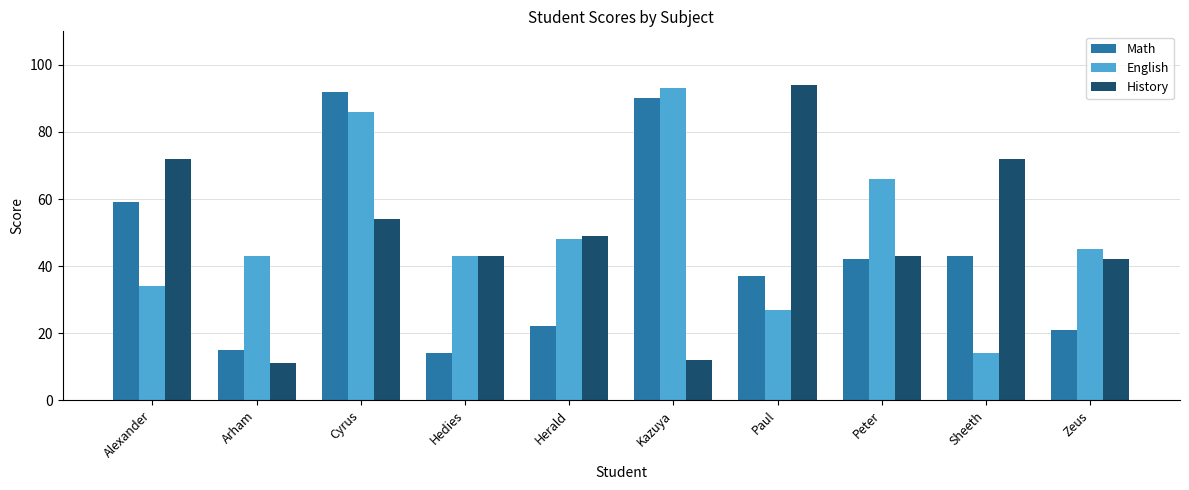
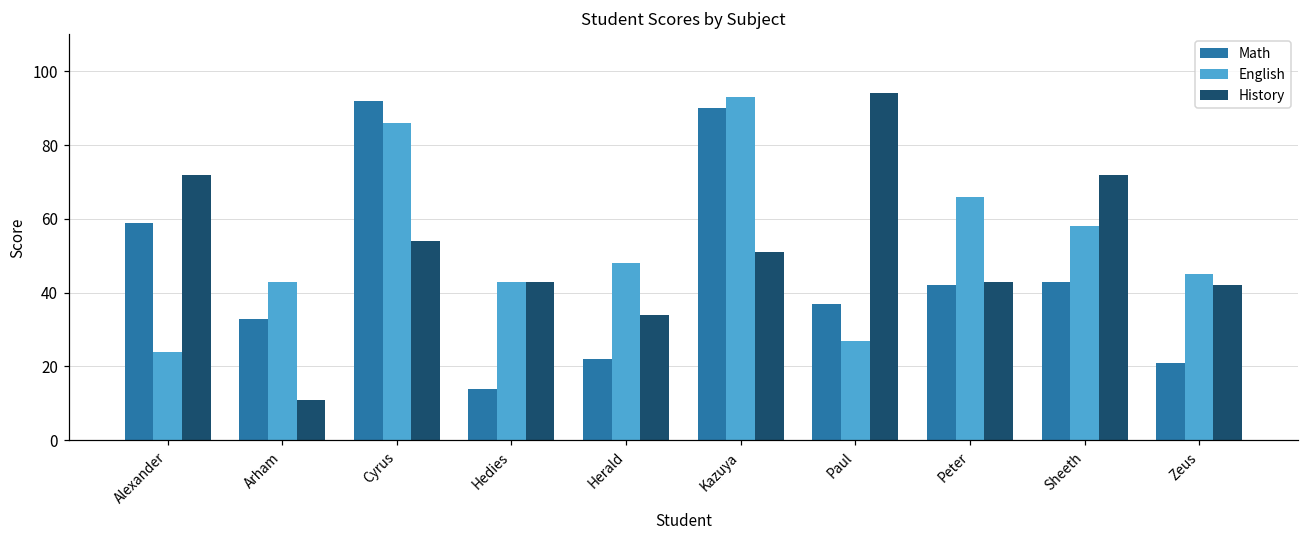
English, Alexander: 34 -> 24
Math, Arham: 15 -> 33
History, Herald: 49 -> 34
History, Kazuya: 12 -> 51
English, Sheeth: 14 -> 58
